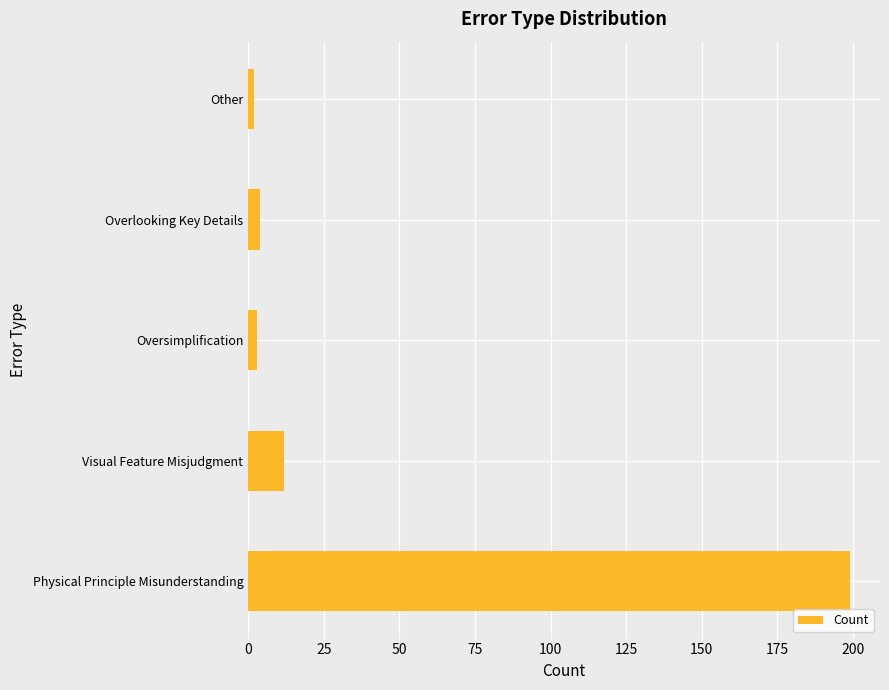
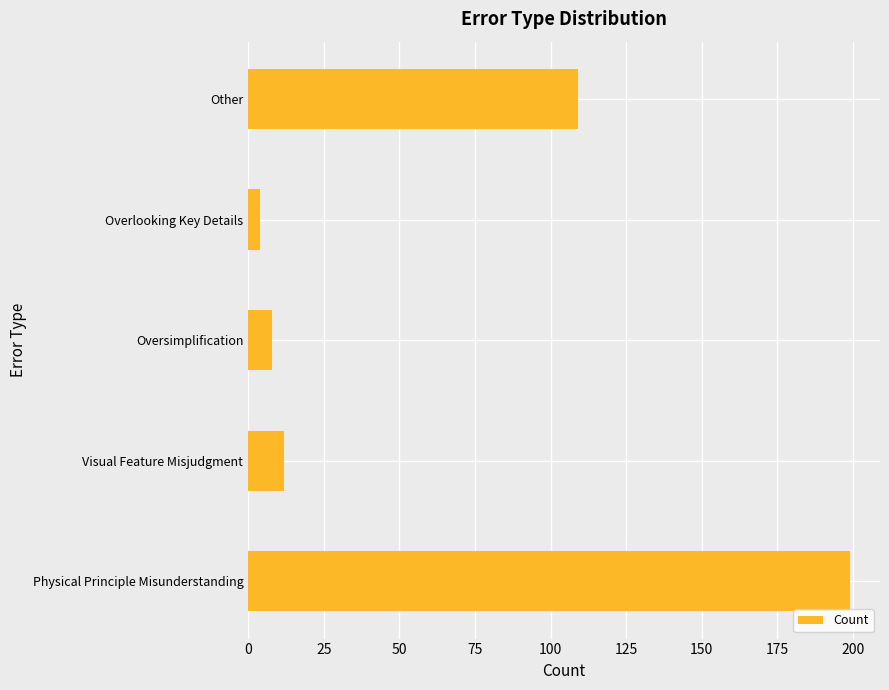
Other: 2 -> 109
Oversimplification: 3 -> 8
